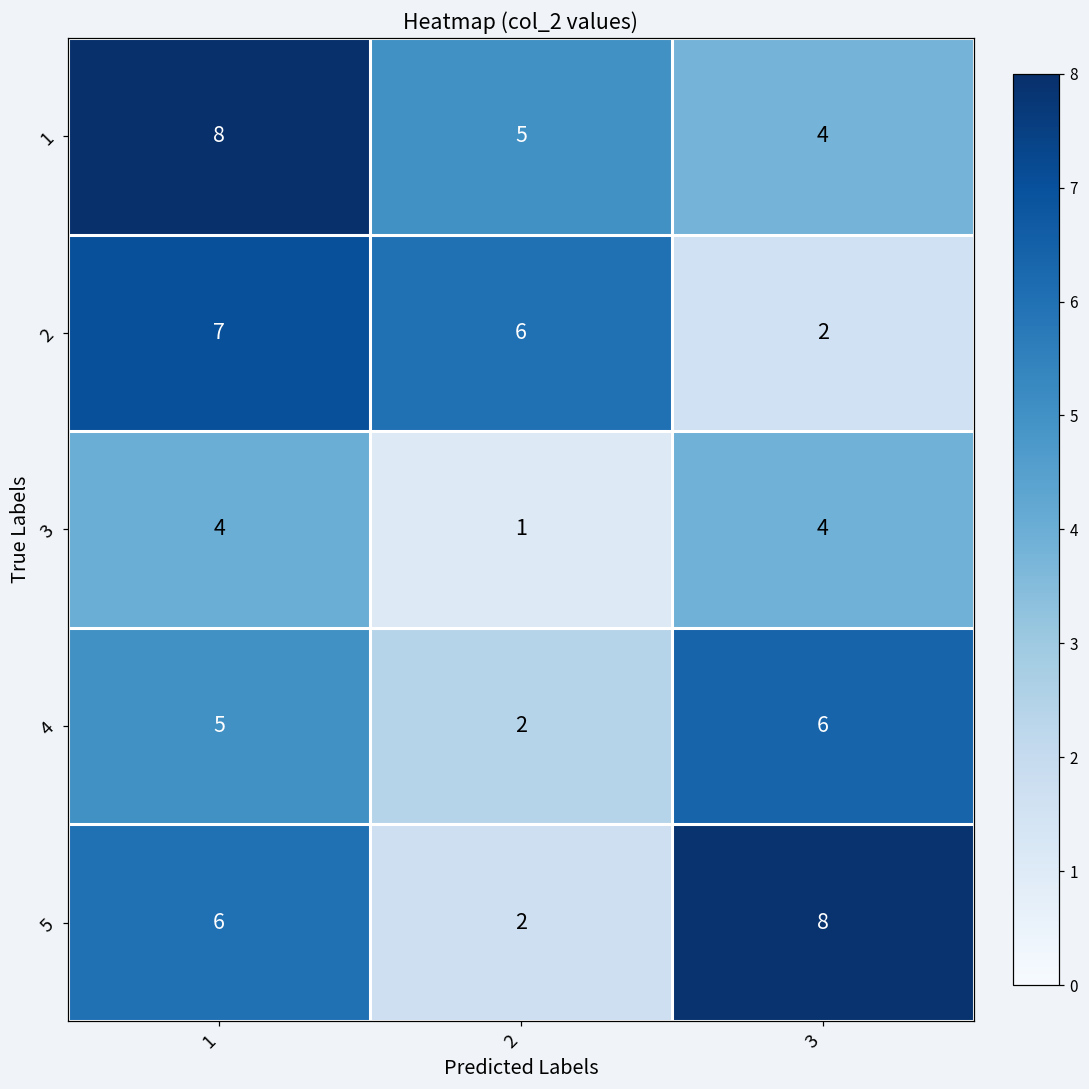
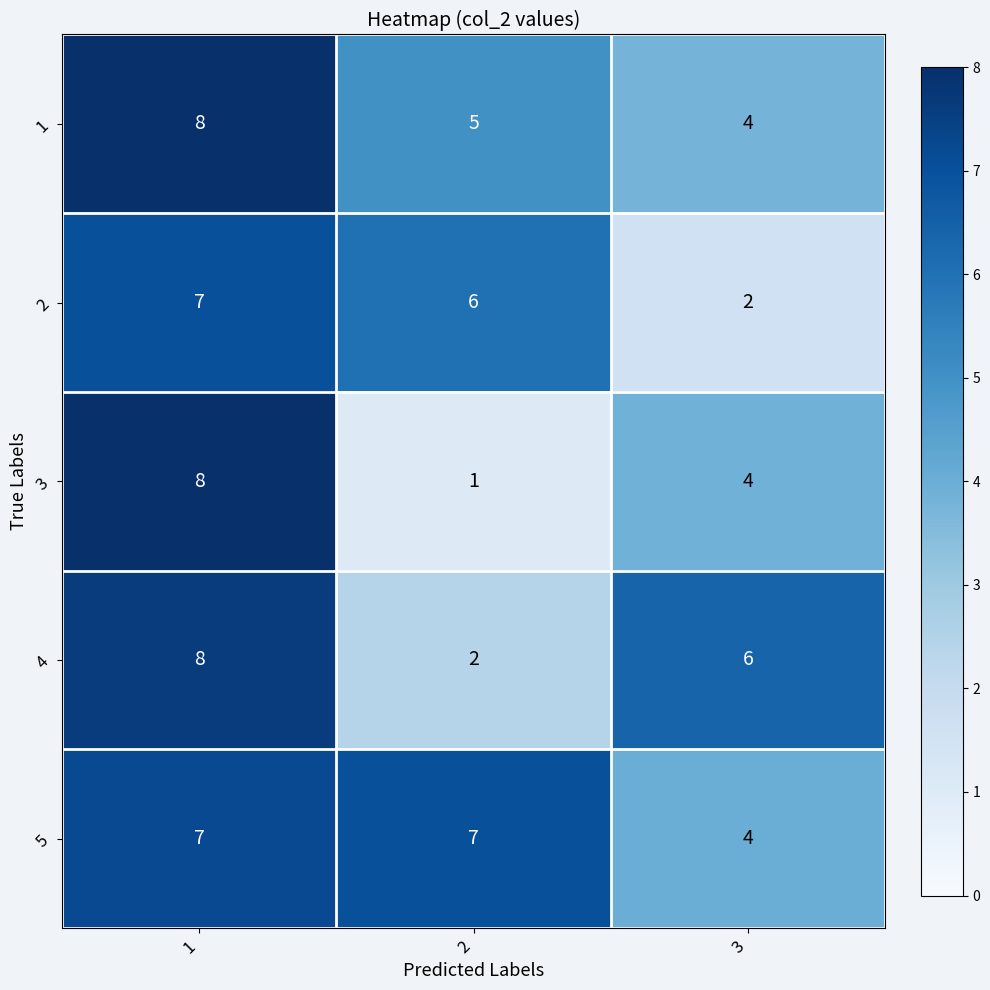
3, 1: 4 -> 8
4, 1: 5 -> 8
5, 1: 6 -> 7
5, 2: 2 -> 7
5, 3: 8 -> 4
